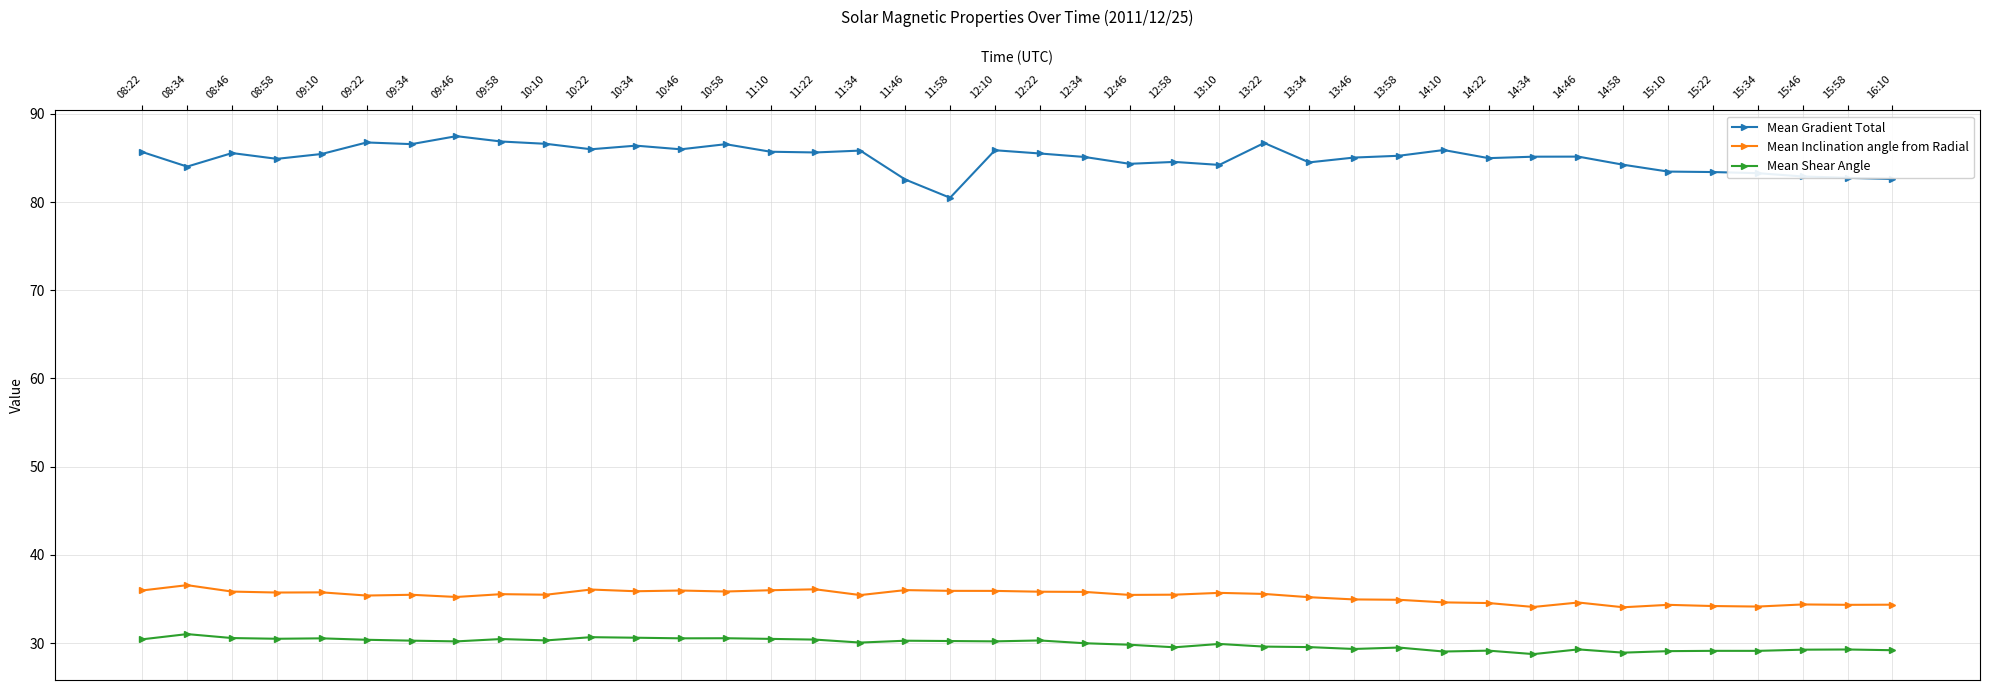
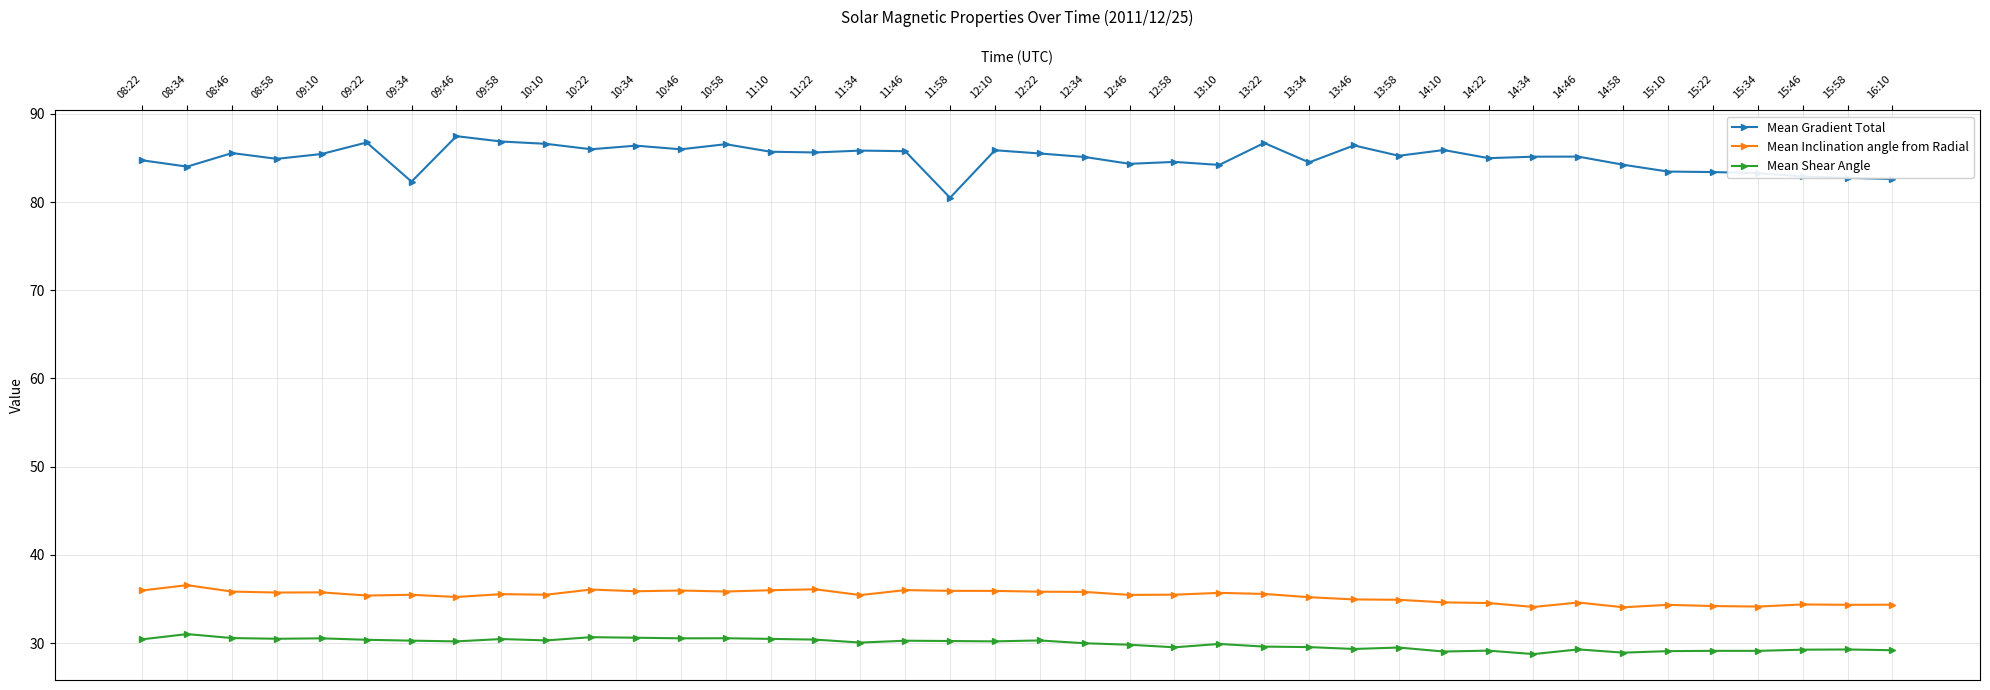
Mean Gradient Total, 08:22: 86 -> 85
Mean Gradient Total, 09:34: 87 -> 82
Mean Gradient Total, 11:46: 83 -> 86
Mean Gradient Total, 13:46: 85 -> 86
